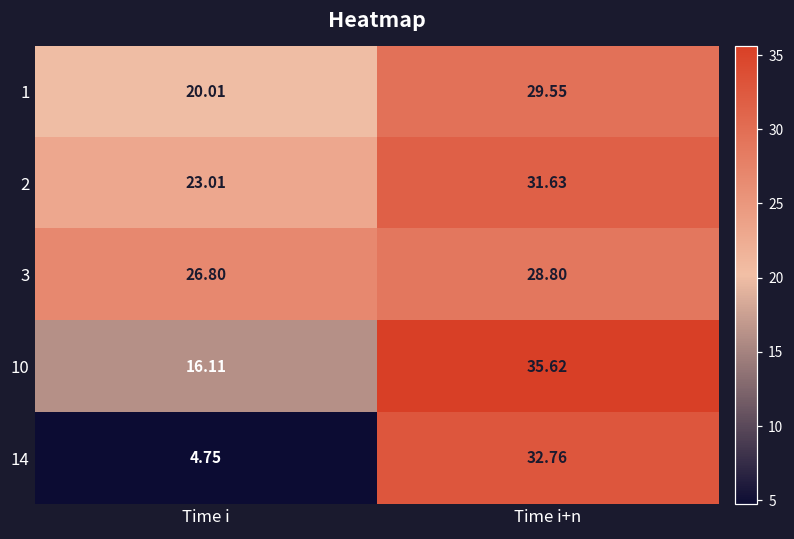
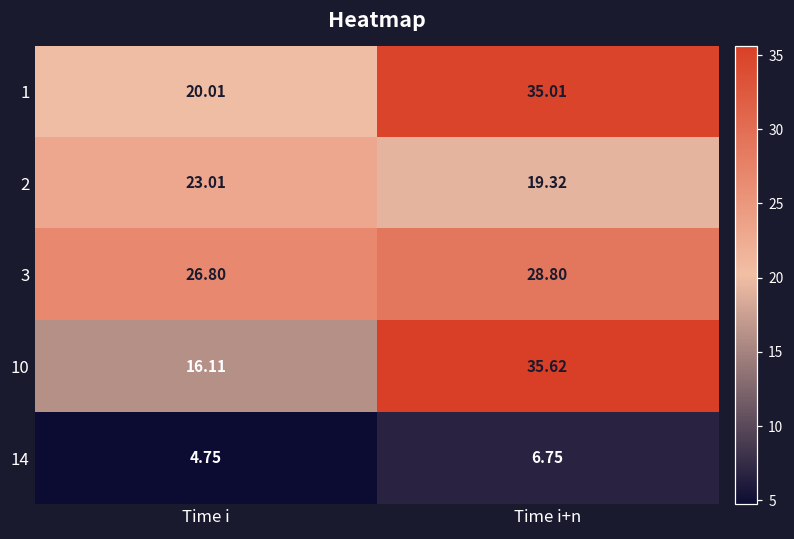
1, Time i+n: 29.55 -> 35.01
2, Time i+n: 31.63 -> 19.32
14, Time i+n: 32.76 -> 6.75
